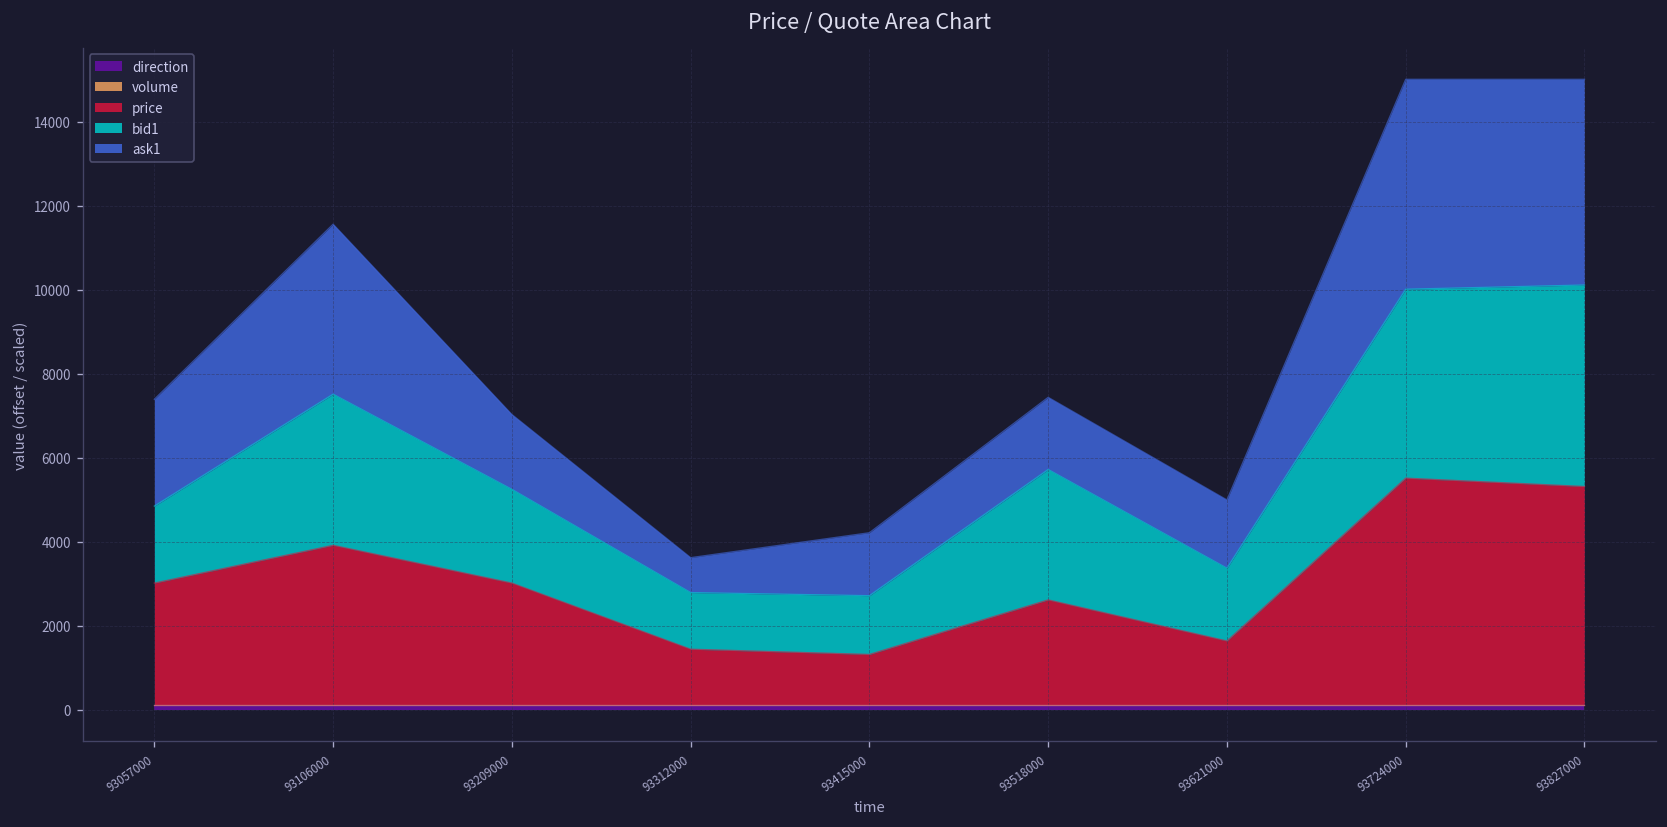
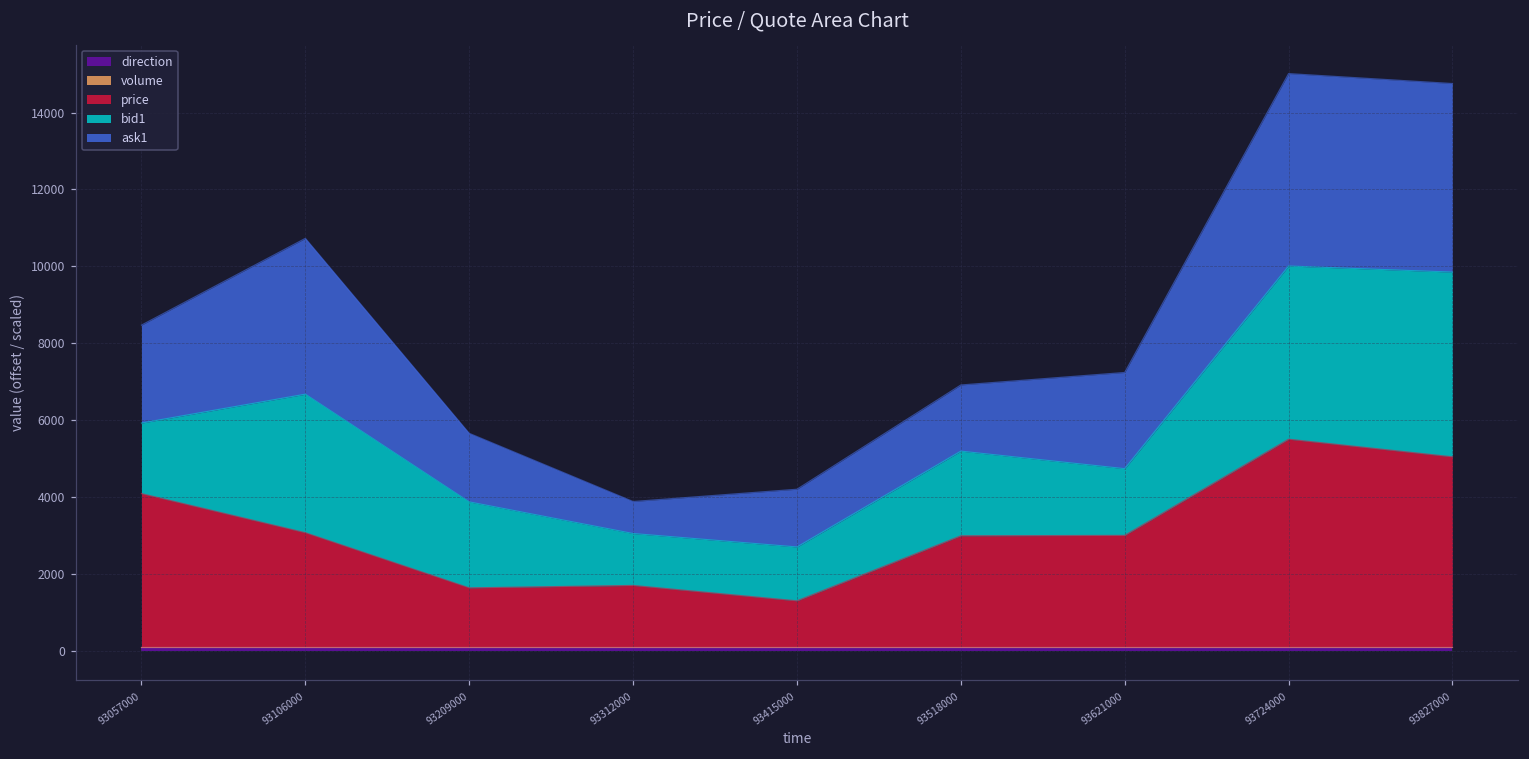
price, 93057000: 3000 -> 4100
price, 93106000: 3900 -> 3100
price, 93209000: 3000 -> 1600
price, 93312000: 1400 -> 1700
price, 93518000: 2600 -> 3000
bid1, 93518000: 3100 -> 2200
price, 93621000: 1600 -> 3000
ask1, 93621000: 1600 -> 2500
price, 93827000: 5300 -> 5100
